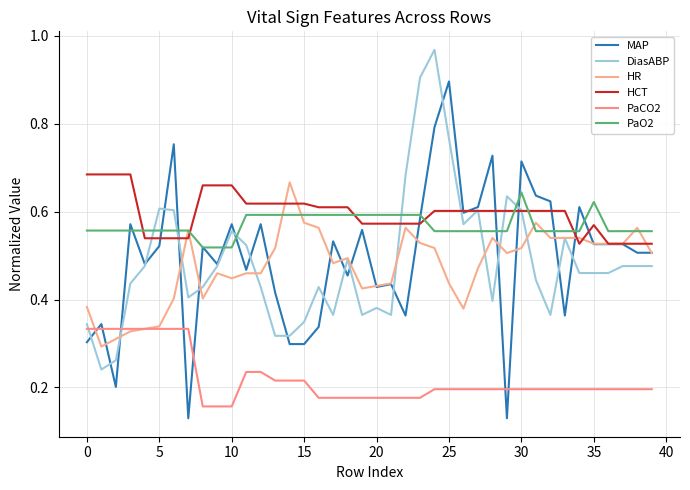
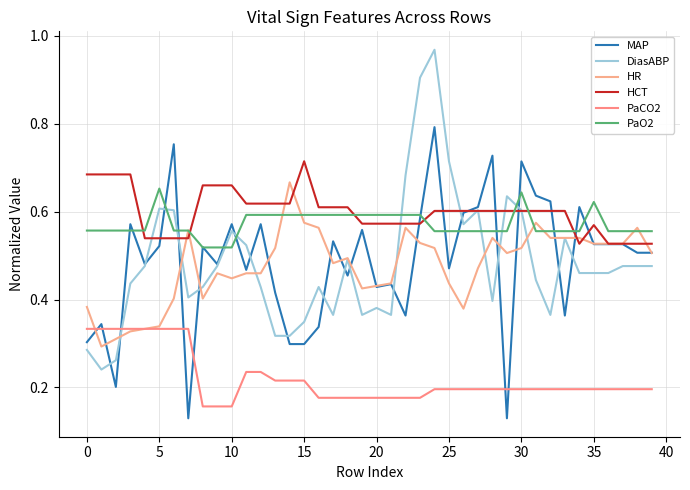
DiasABP, 0: 0.34 -> 0.29
PaO2, 5: 0.56 -> 0.65
HCT, 15: 0.62 -> 0.71
MAP, 25: 0.90 -> 0.47
DiasABP, 25: 0.77 -> 0.71
